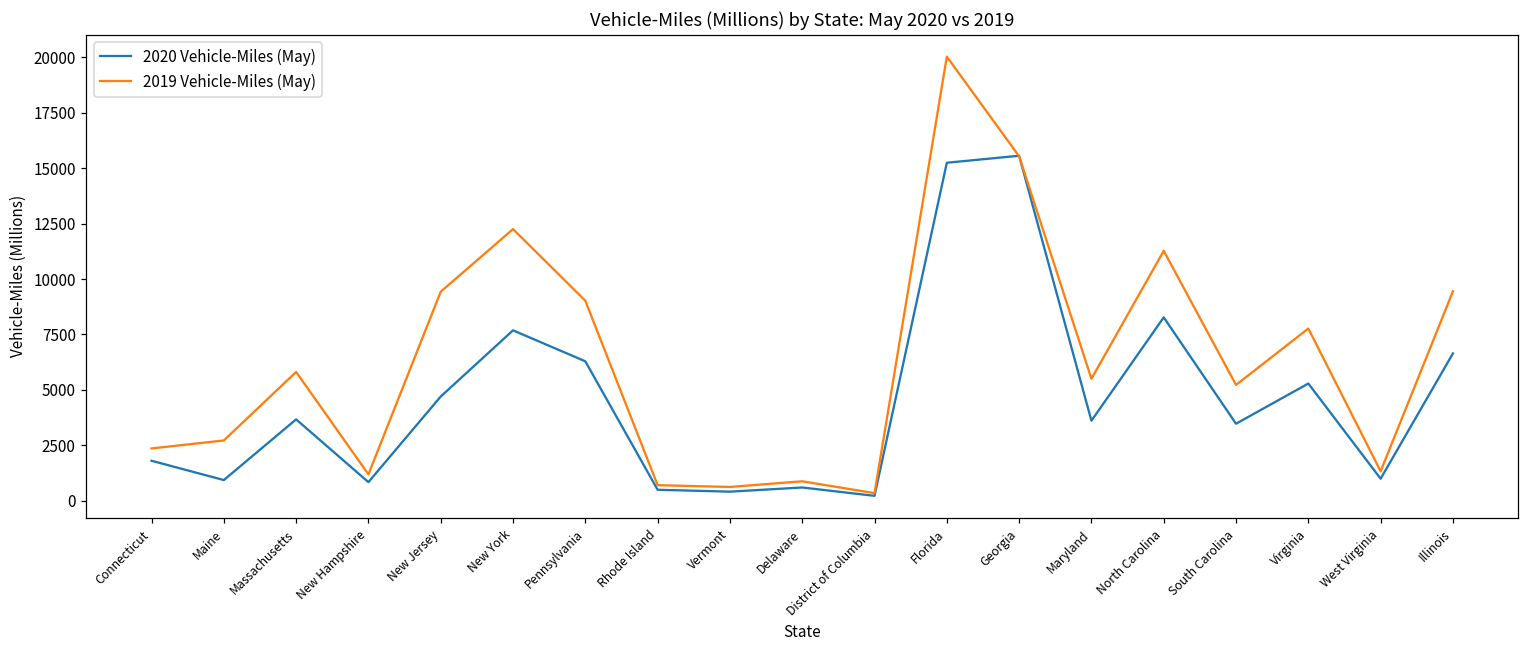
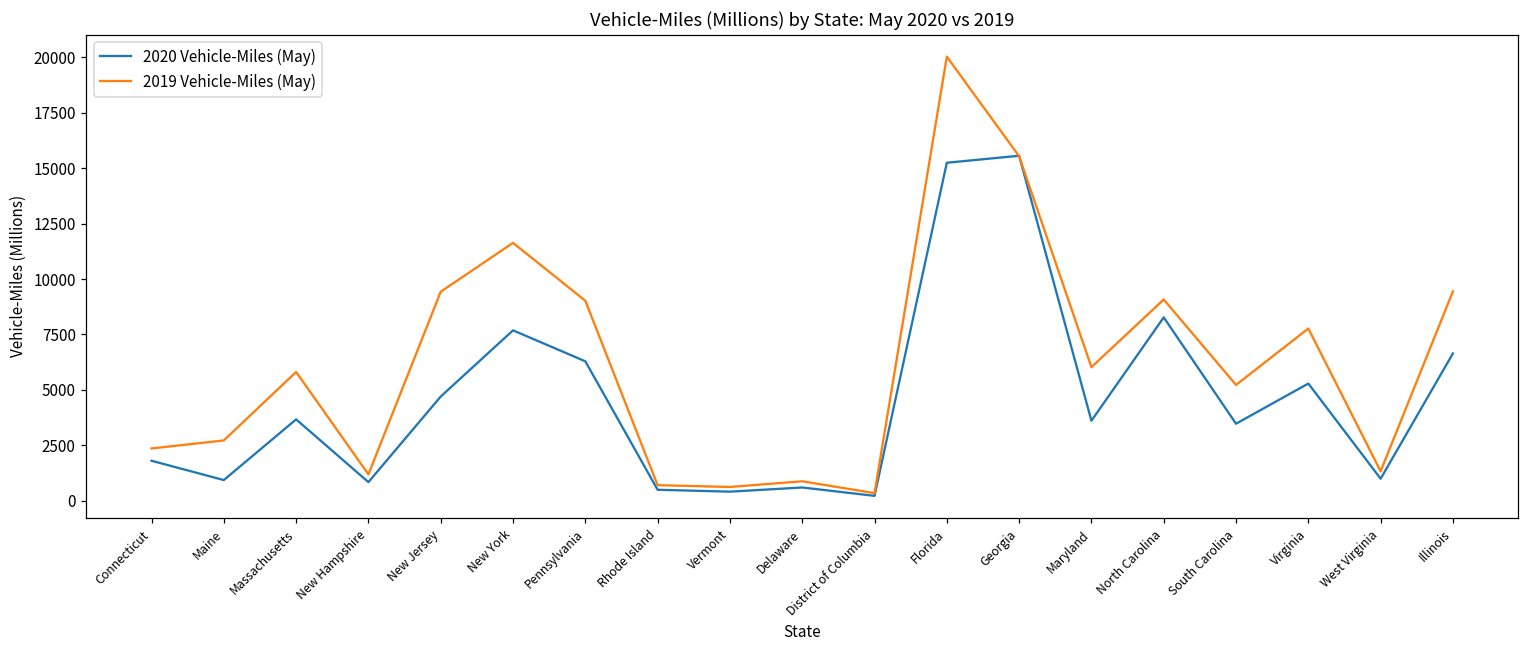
2019 Vehicle-Miles (May), New York: 12300 -> 11600
2019 Vehicle-Miles (May), Maryland: 5500 -> 6000
2019 Vehicle-Miles (May), North Carolina: 11300 -> 9100
